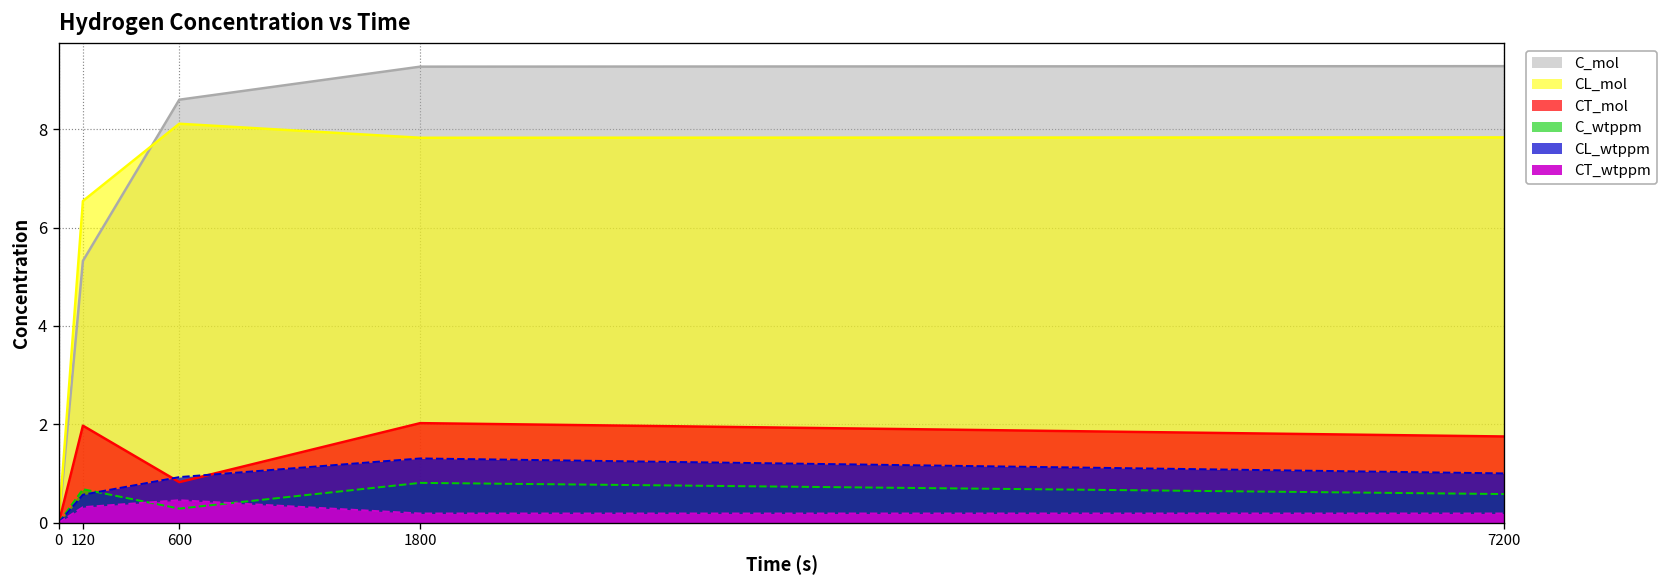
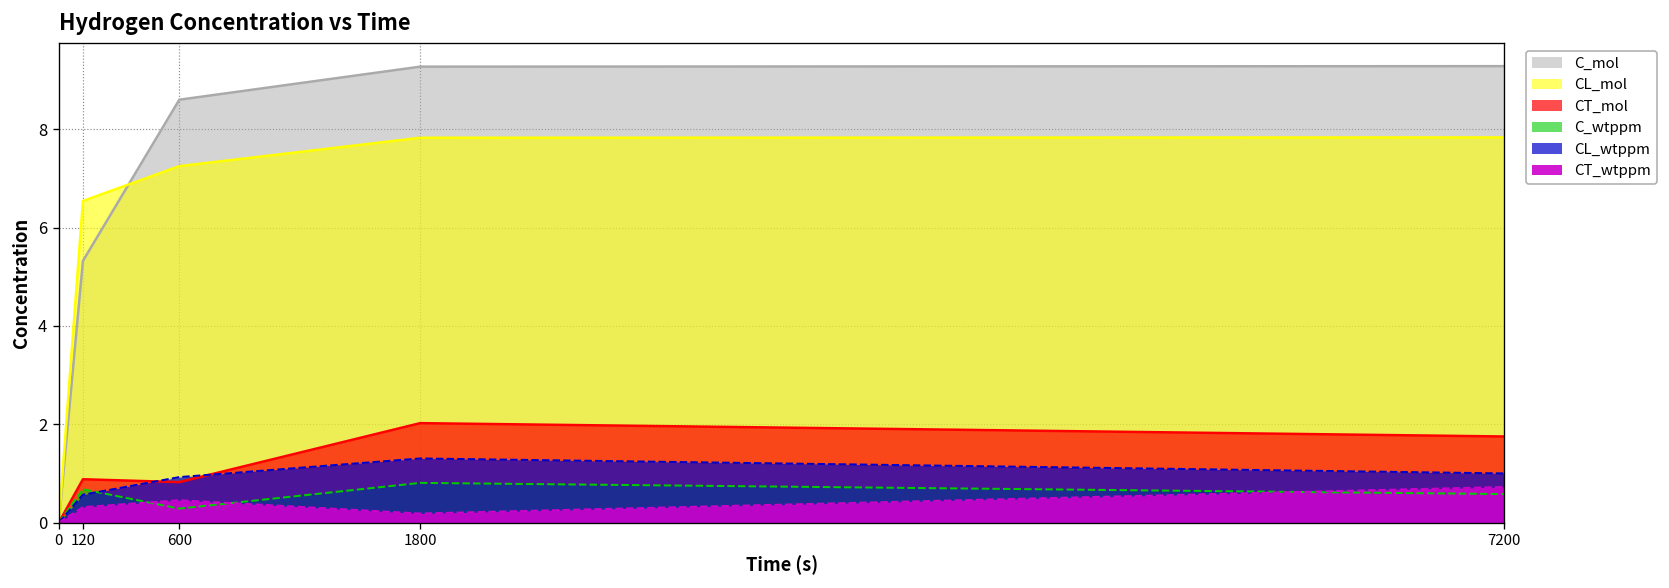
CT_mol, 120: 2.0 -> 0.9
CL_mol, 600: 8.1 -> 7.2
CT_wtppm, 7200: 0.2 -> 0.7
